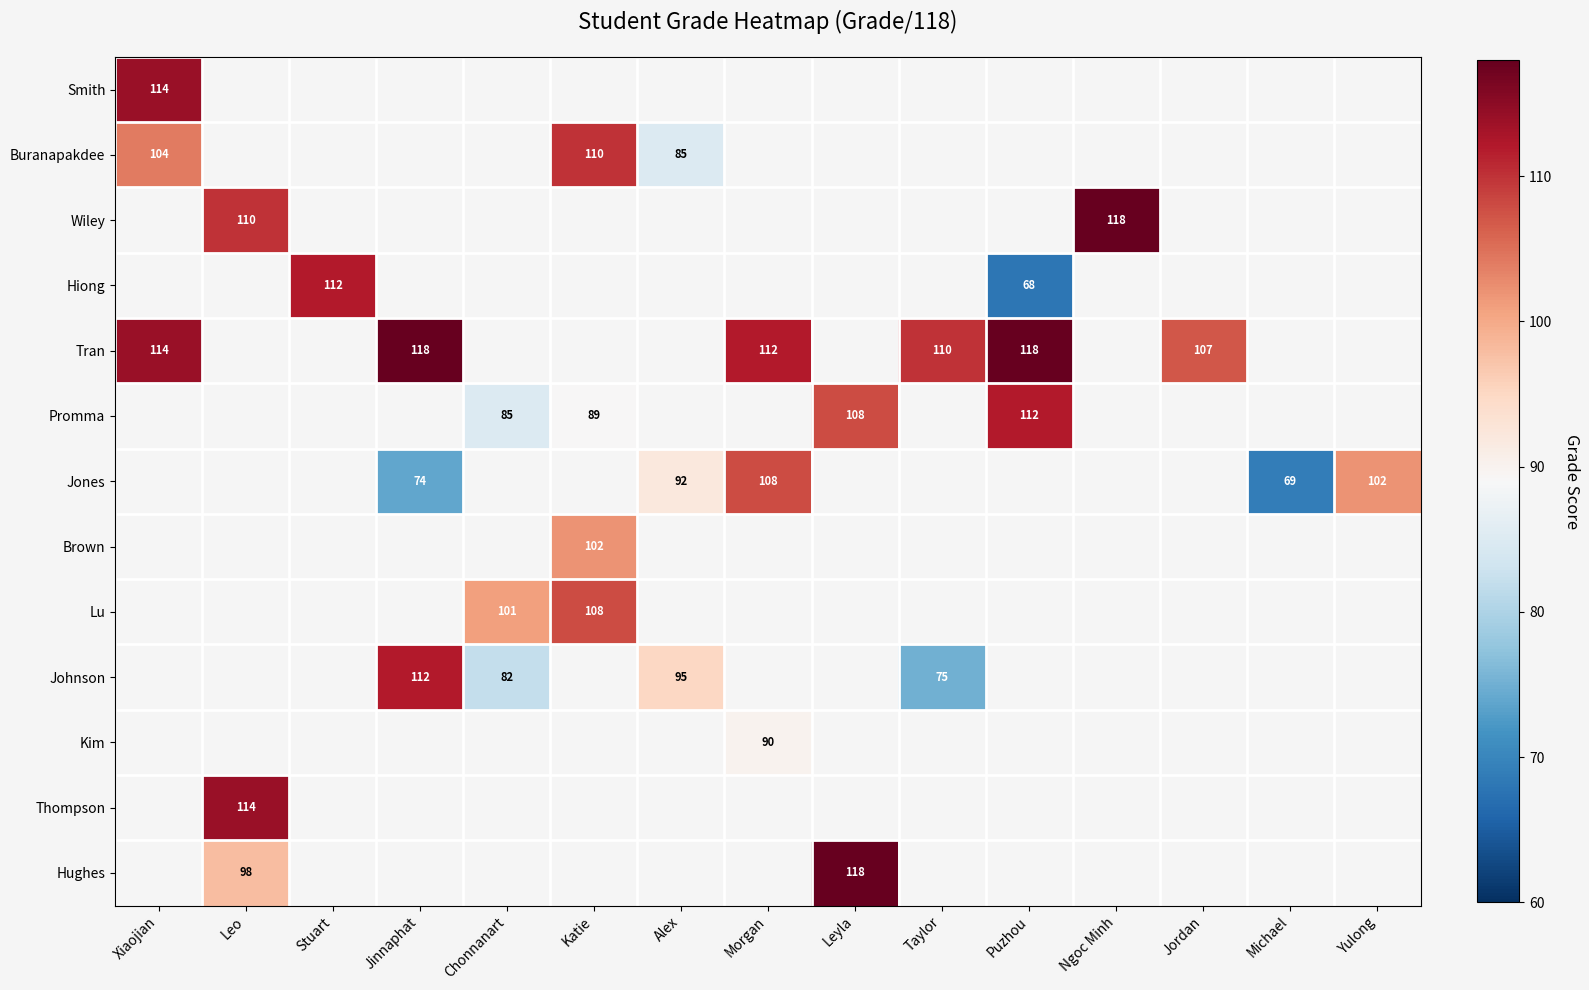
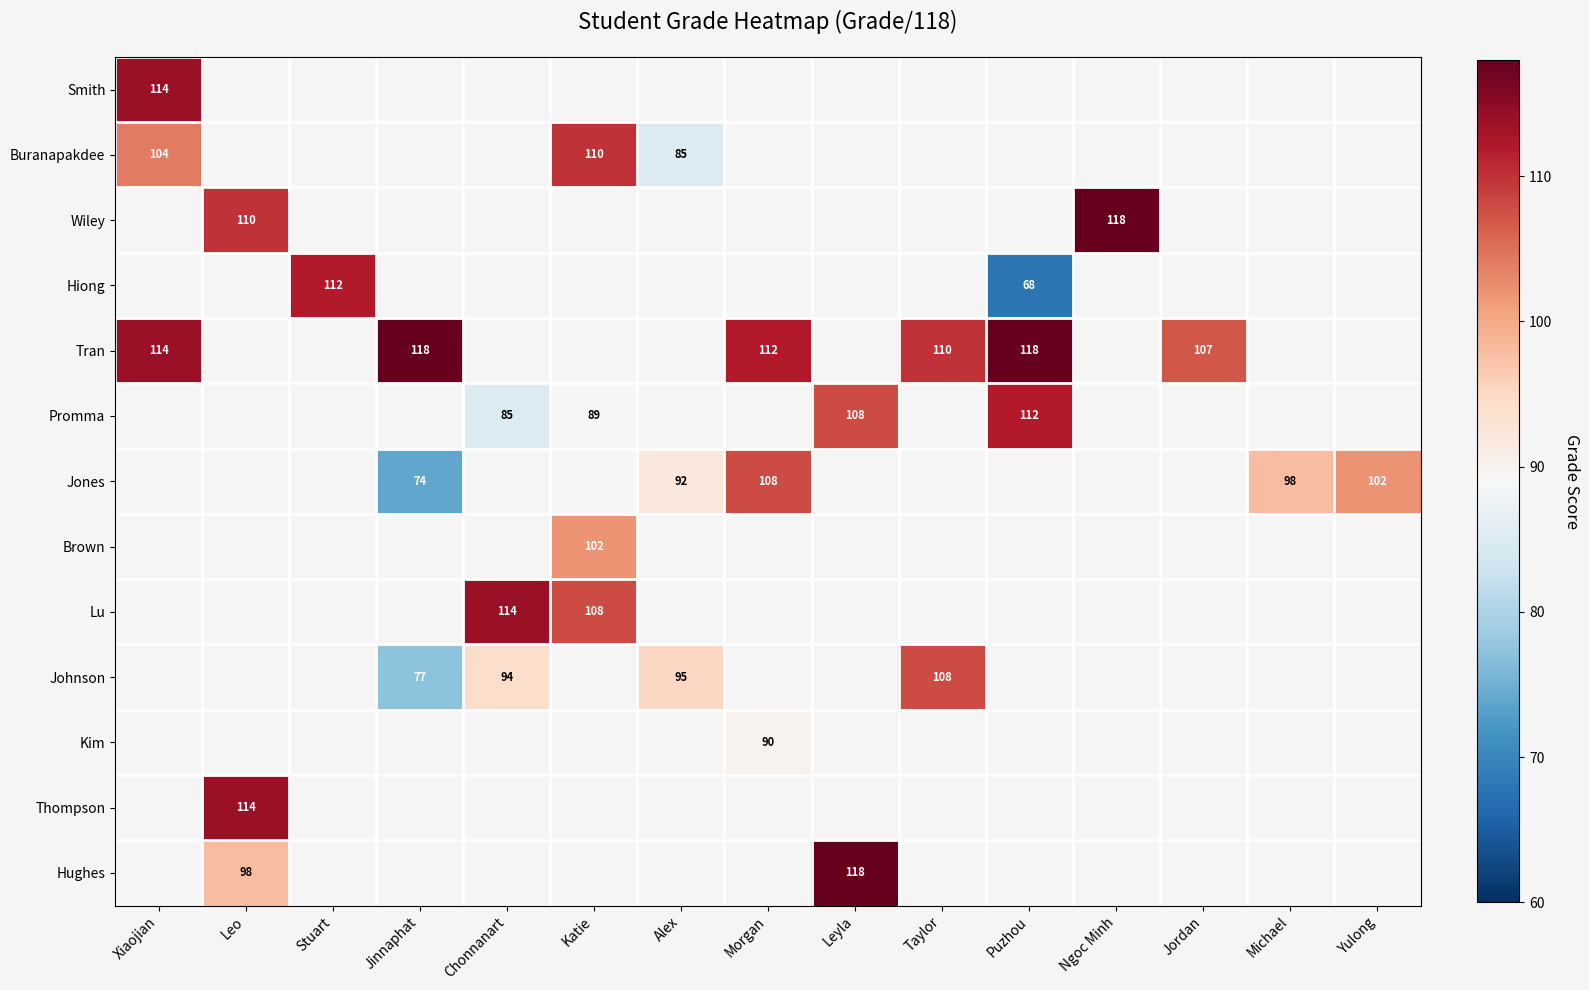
Jones, Michael: 69 -> 98
Lu, Chonnanart: 101 -> 114
Johnson, Jinnaphat: 112 -> 77
Johnson, Chonnanart: 82 -> 94
Johnson, Taylor: 75 -> 108
